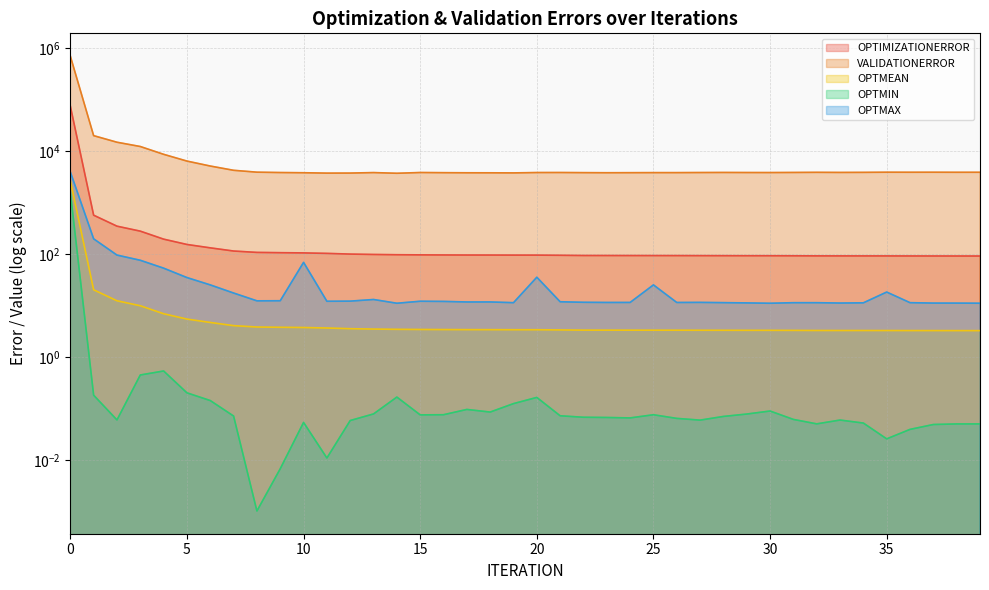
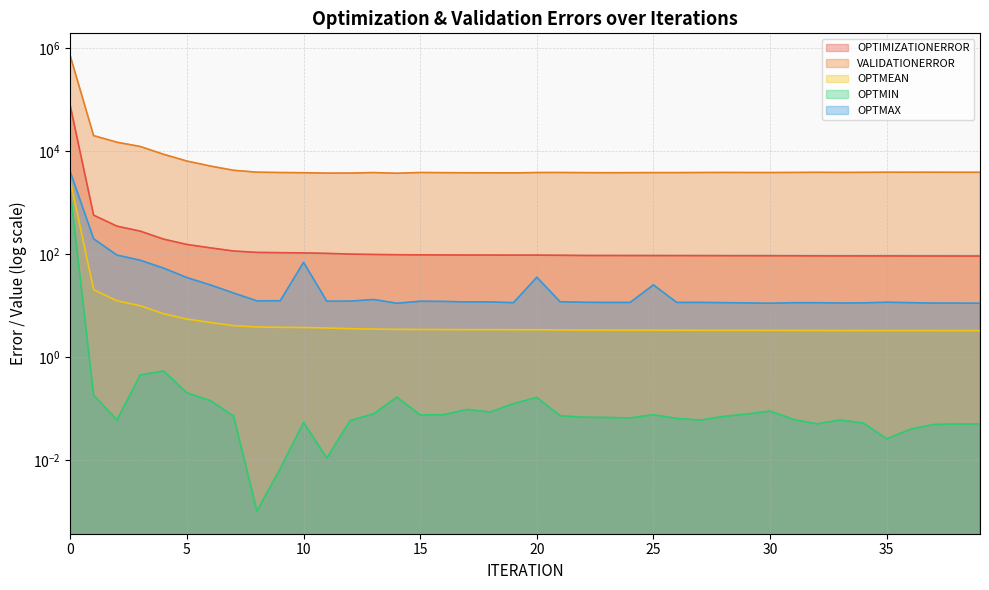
OPTMAX, 35: 18 -> 12
